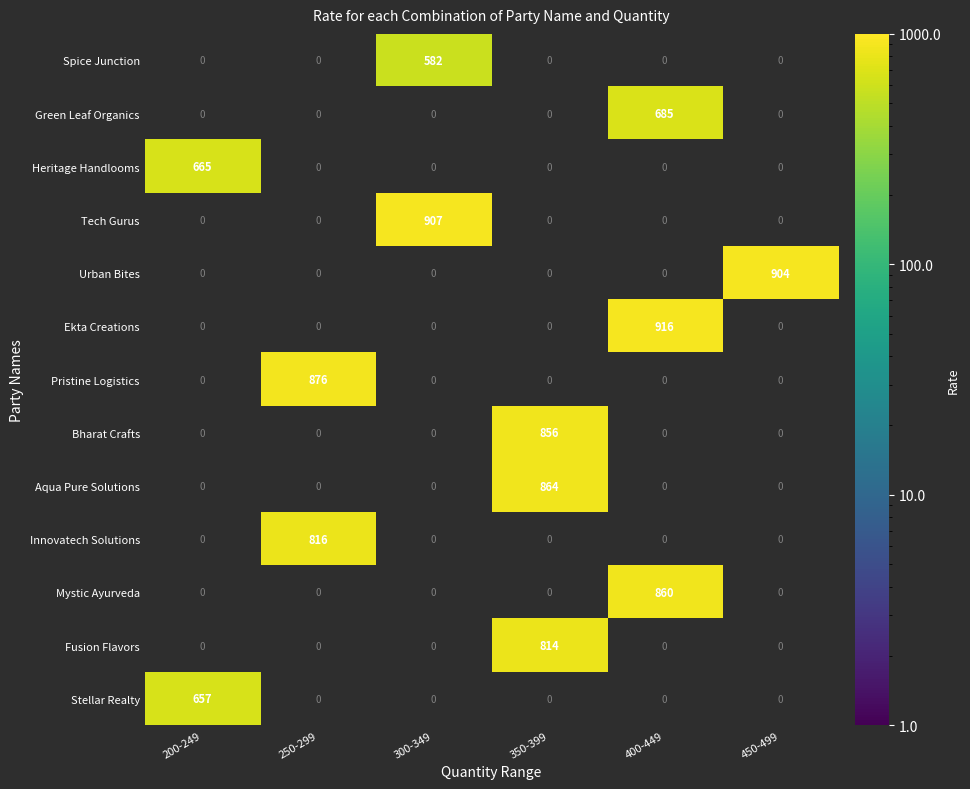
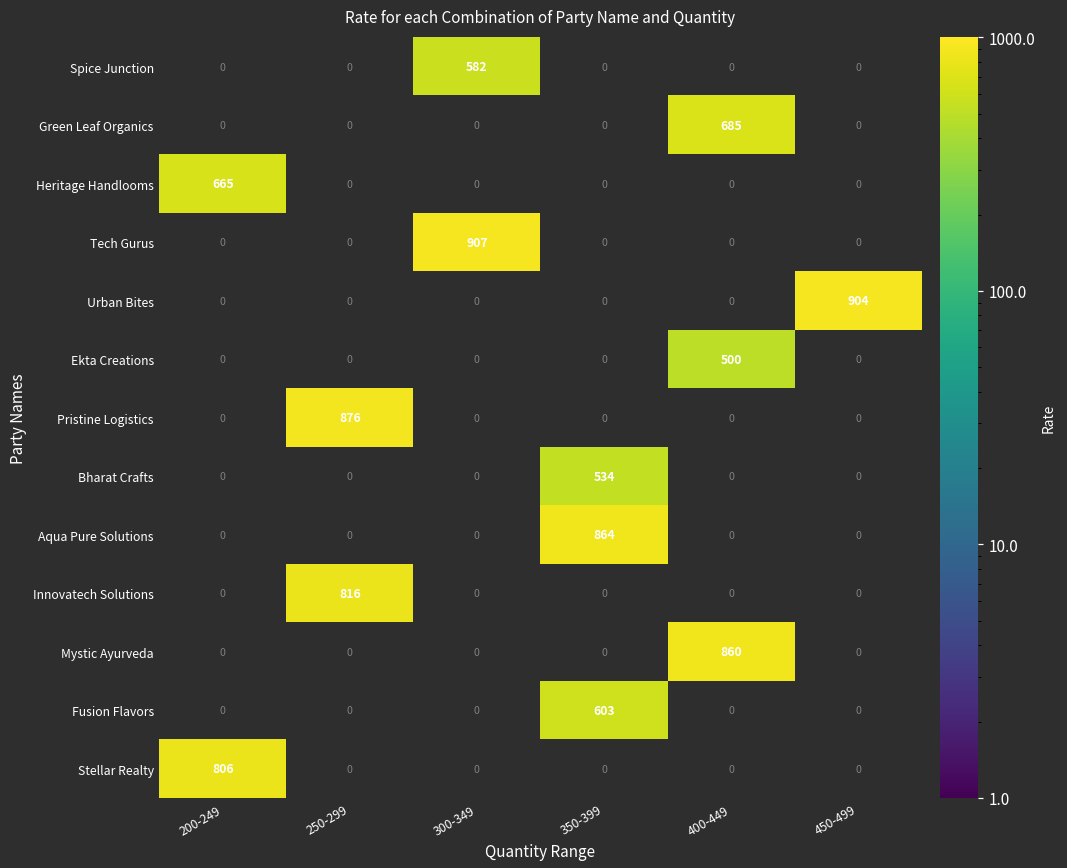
Ekta Creations, 400-449: 916 -> 500
Bharat Crafts, 350-399: 856 -> 534
Fusion Flavors, 350-399: 814 -> 603
Stellar Realty, 200-249: 657 -> 806
